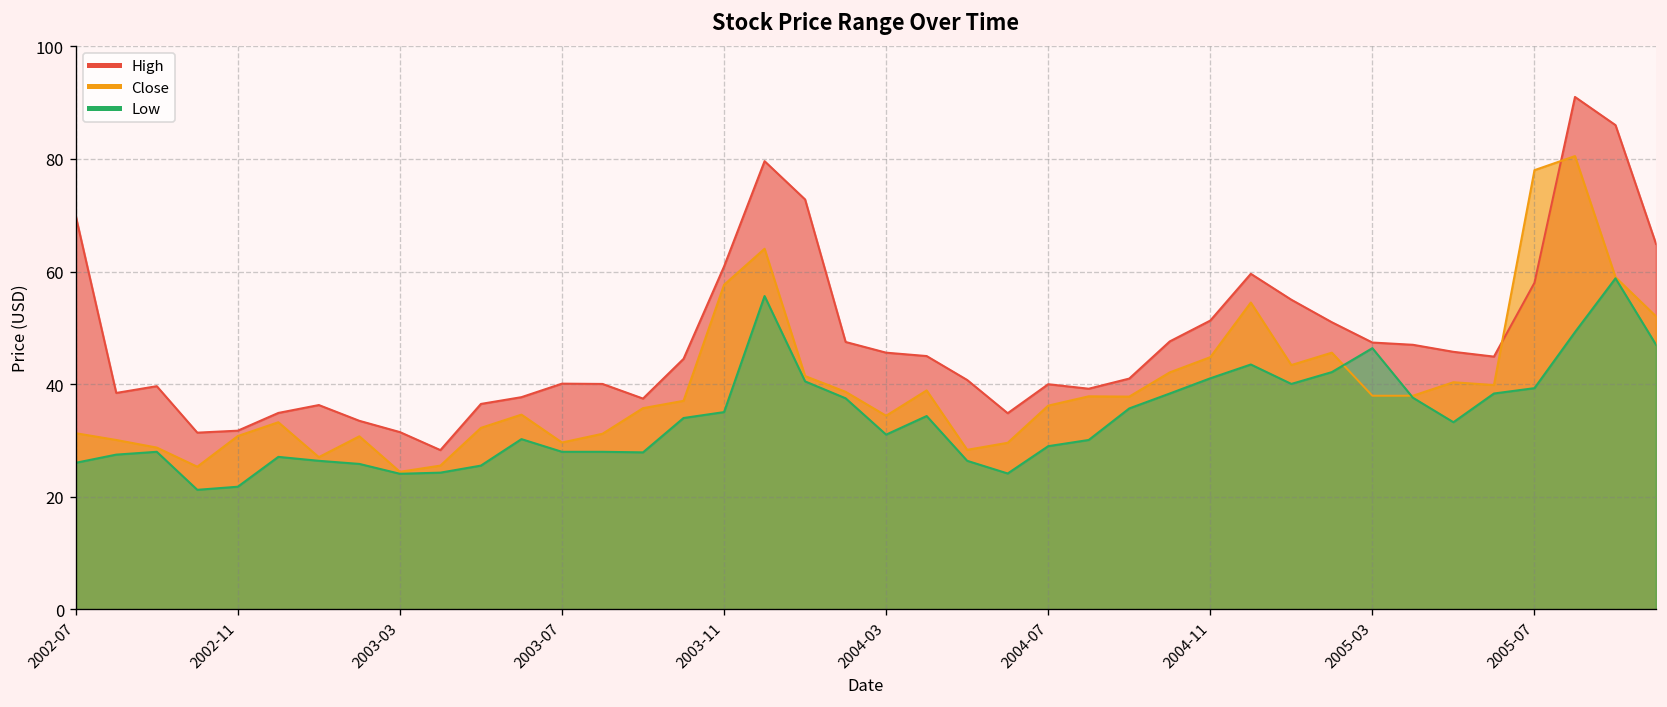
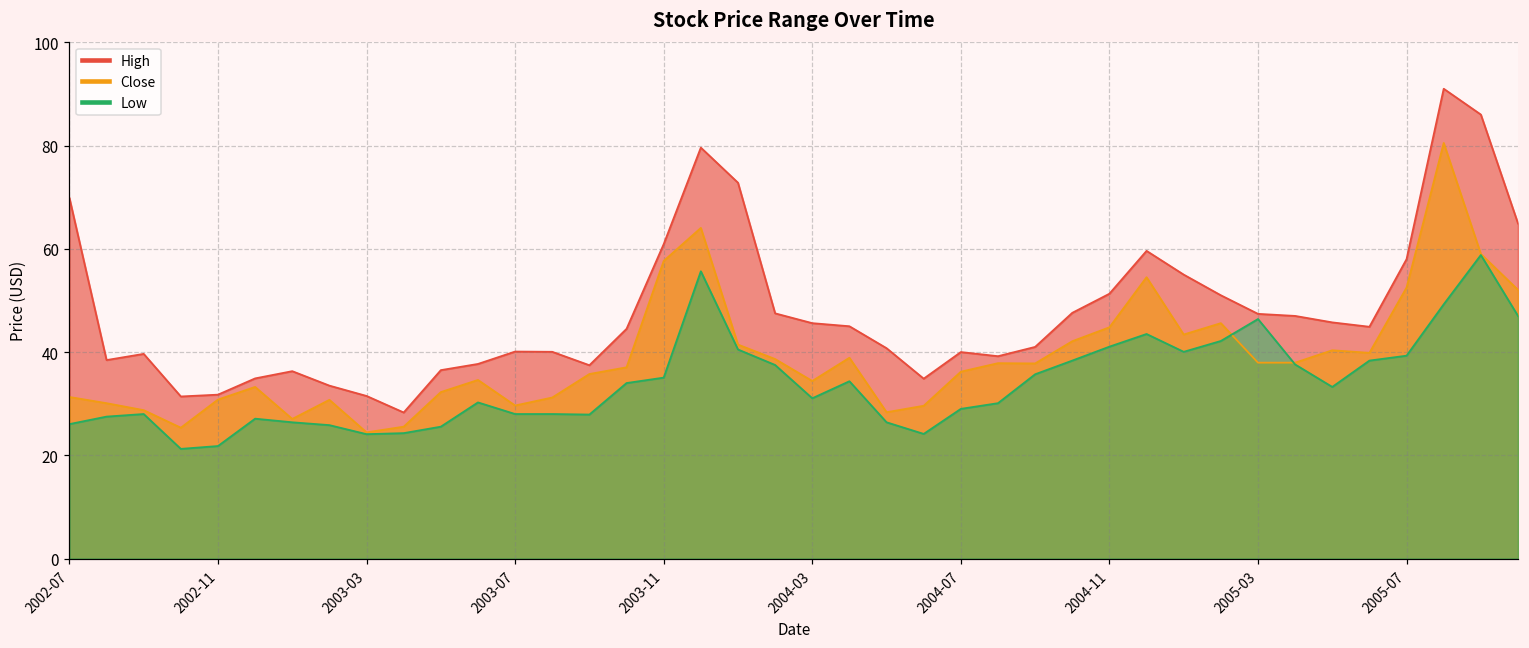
Close, 2005-07: 78 -> 53
